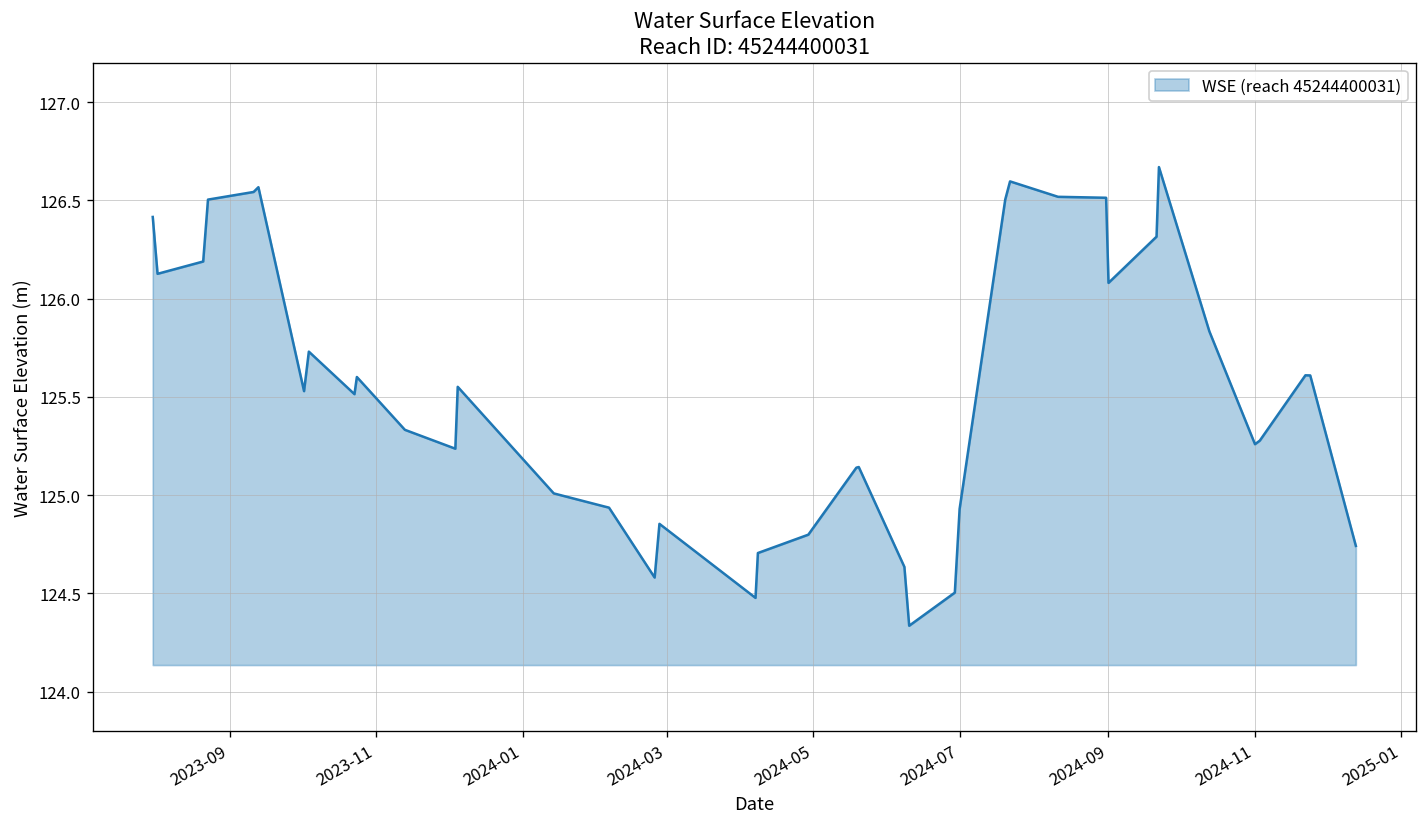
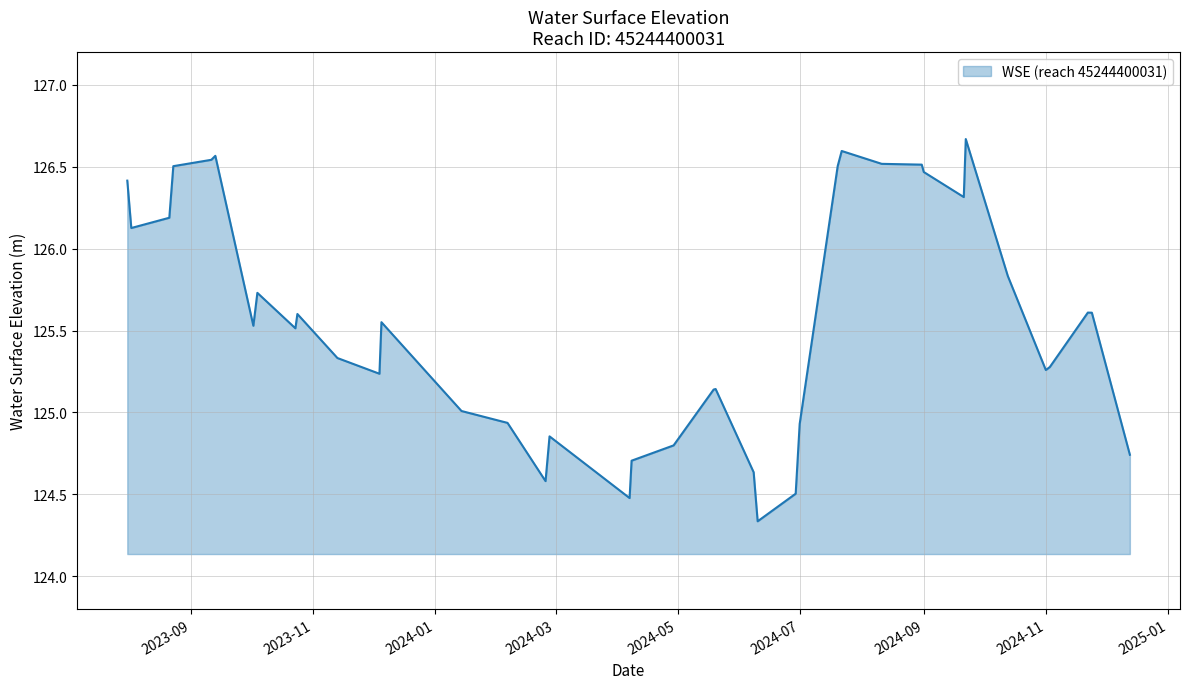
2024-09: 126.08 -> 126.47
